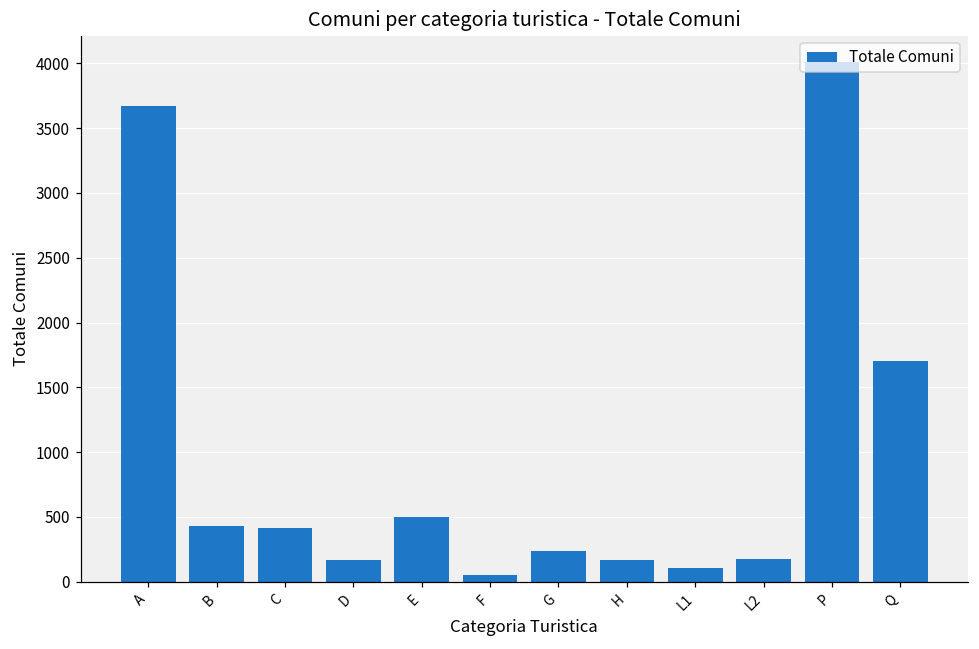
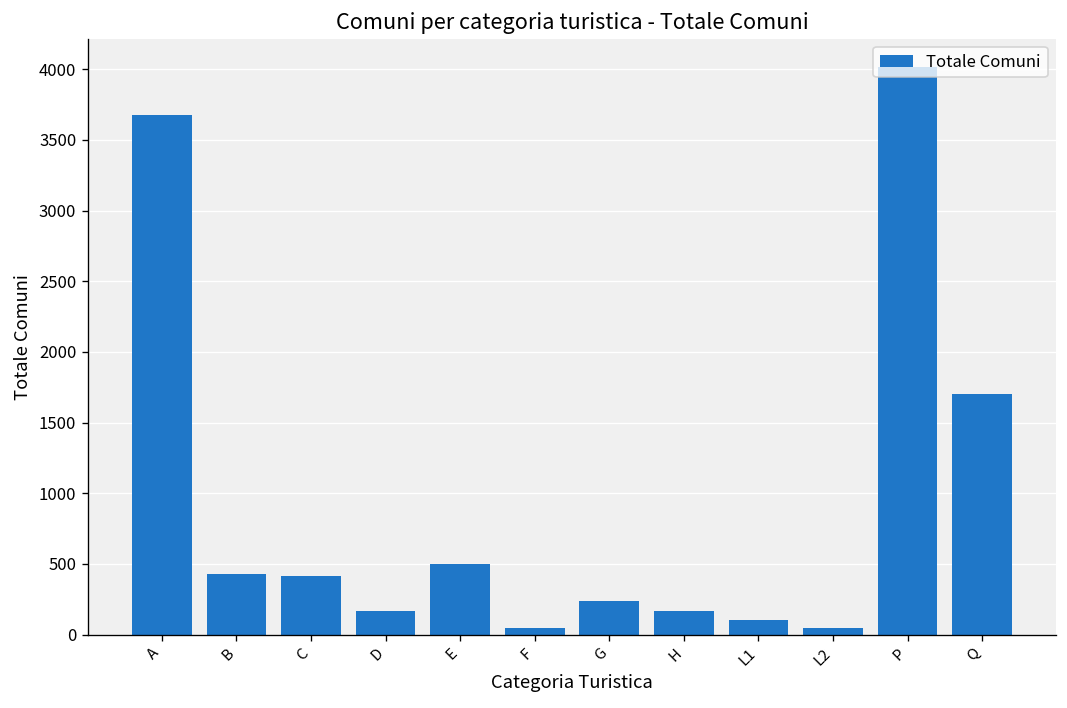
L2: 170 -> 50
